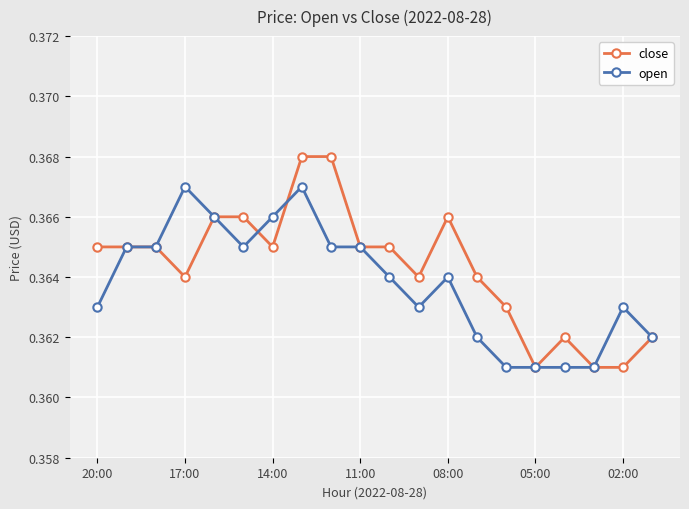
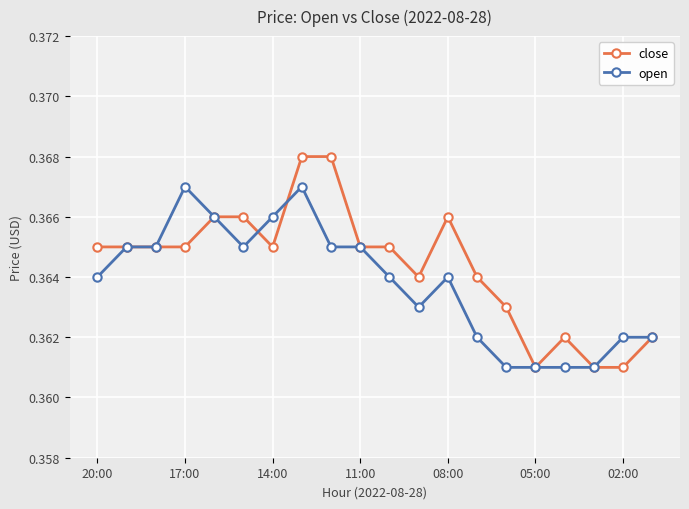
open, 20:00: 0.363 -> 0.364
close, 17:00: 0.364 -> 0.365
open, 02:00: 0.363 -> 0.362
